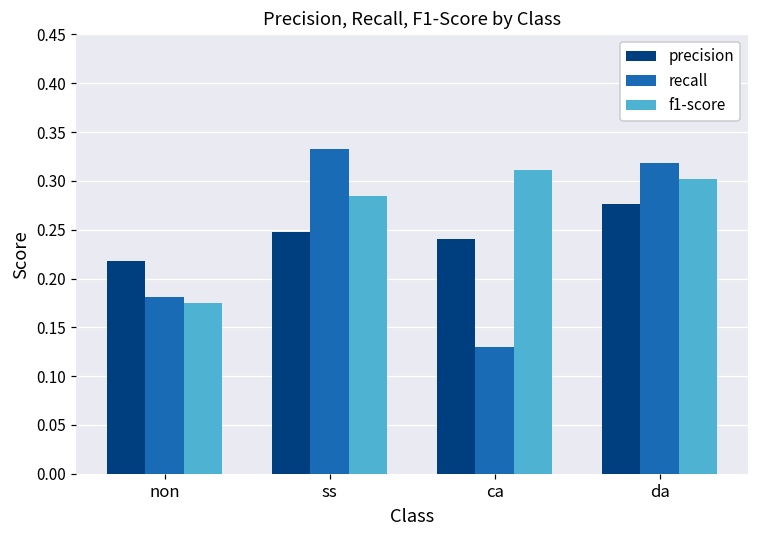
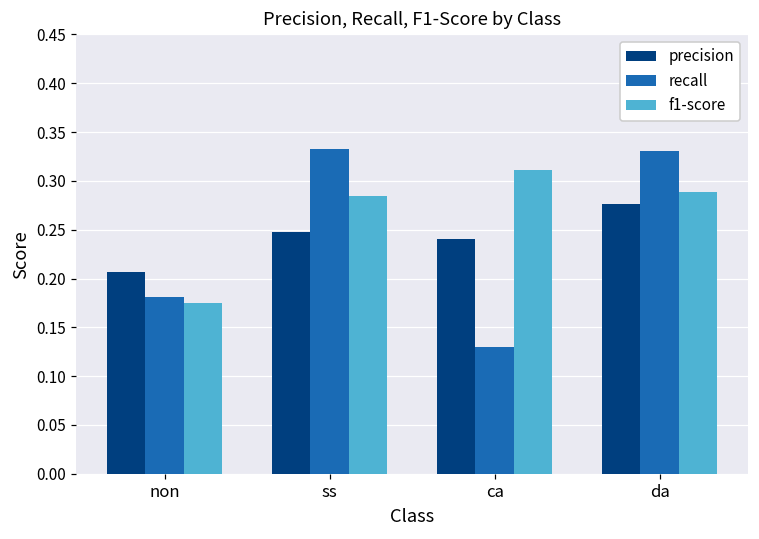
precision, non: 0.22 -> 0.21
recall, da: 0.32 -> 0.33
f1-score, da: 0.30 -> 0.29
